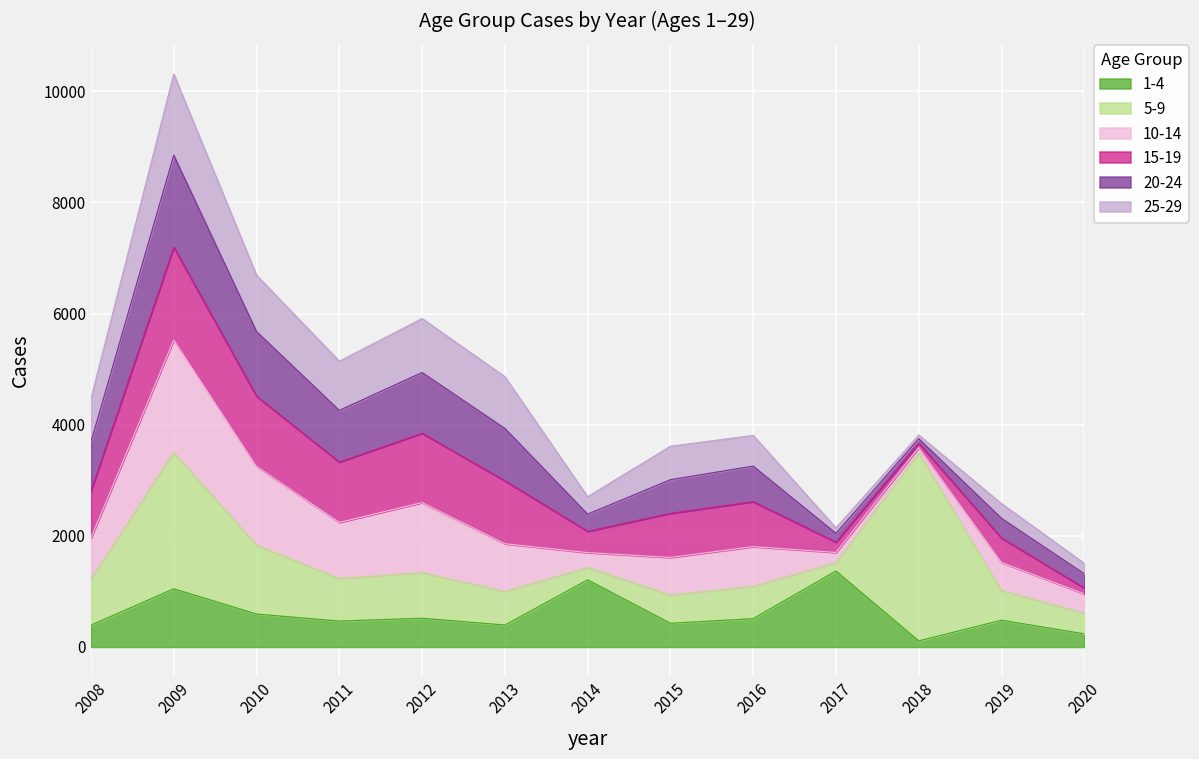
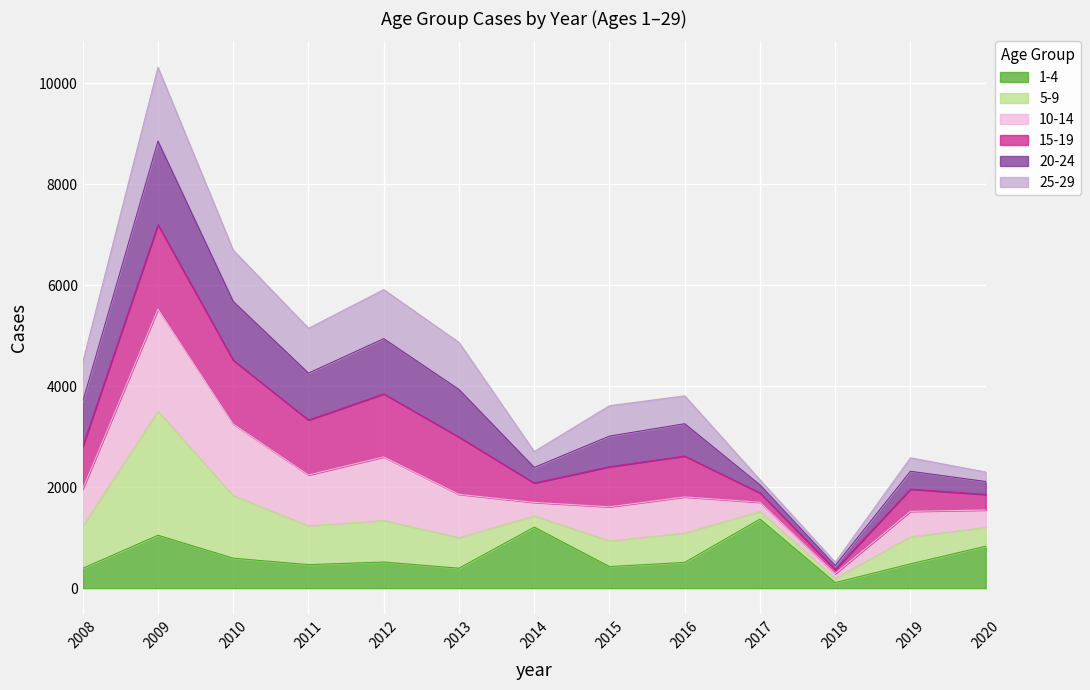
5-9, 2018: 3400 -> 100
1-4, 2020: 200 -> 800
15-19, 2020: 100 -> 300
